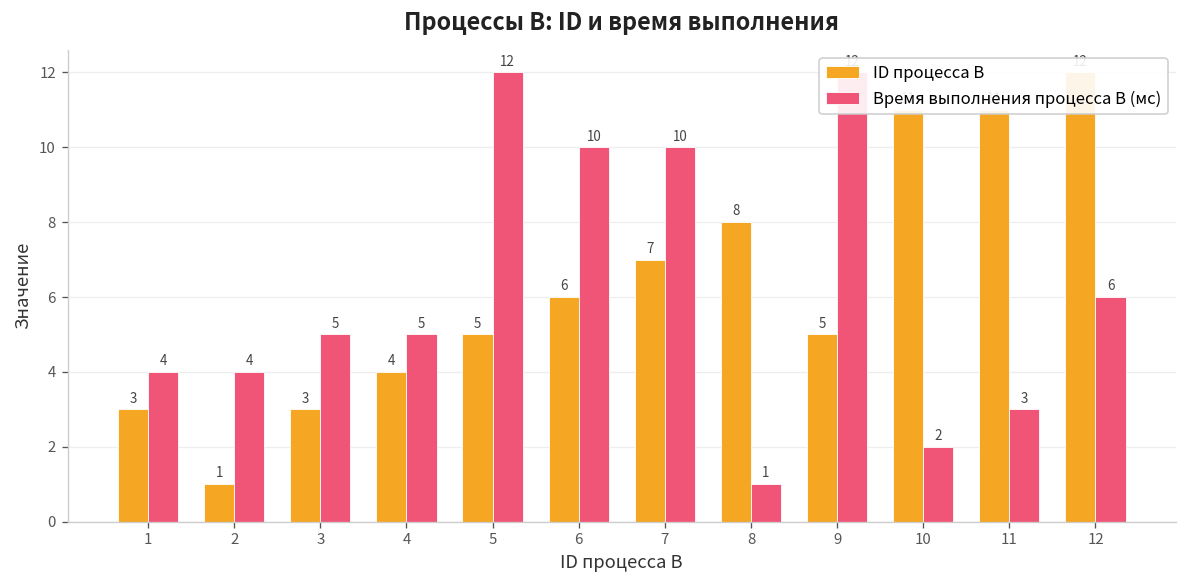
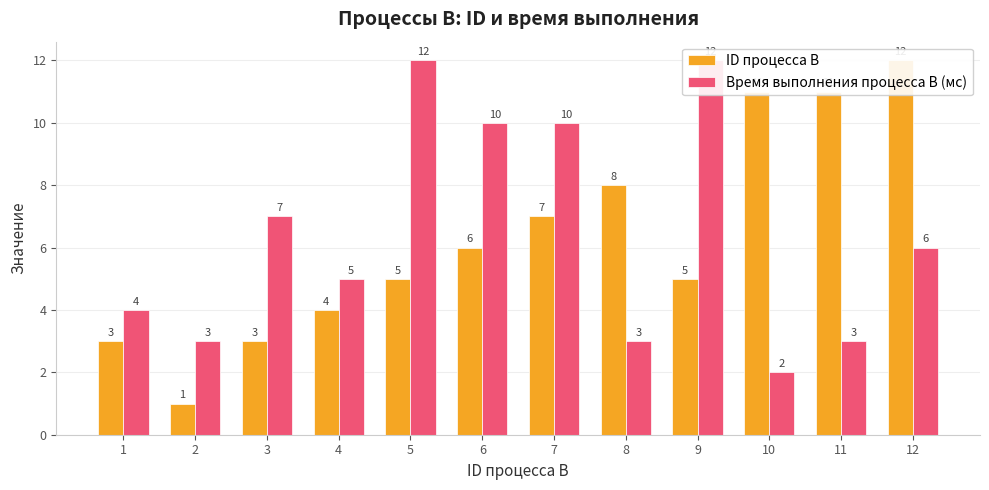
Время выполнения процесса B (мс), 2: 4 -> 3
Время выполнения процесса B (мс), 3: 5 -> 7
Время выполнения процесса B (мс), 8: 1 -> 3
